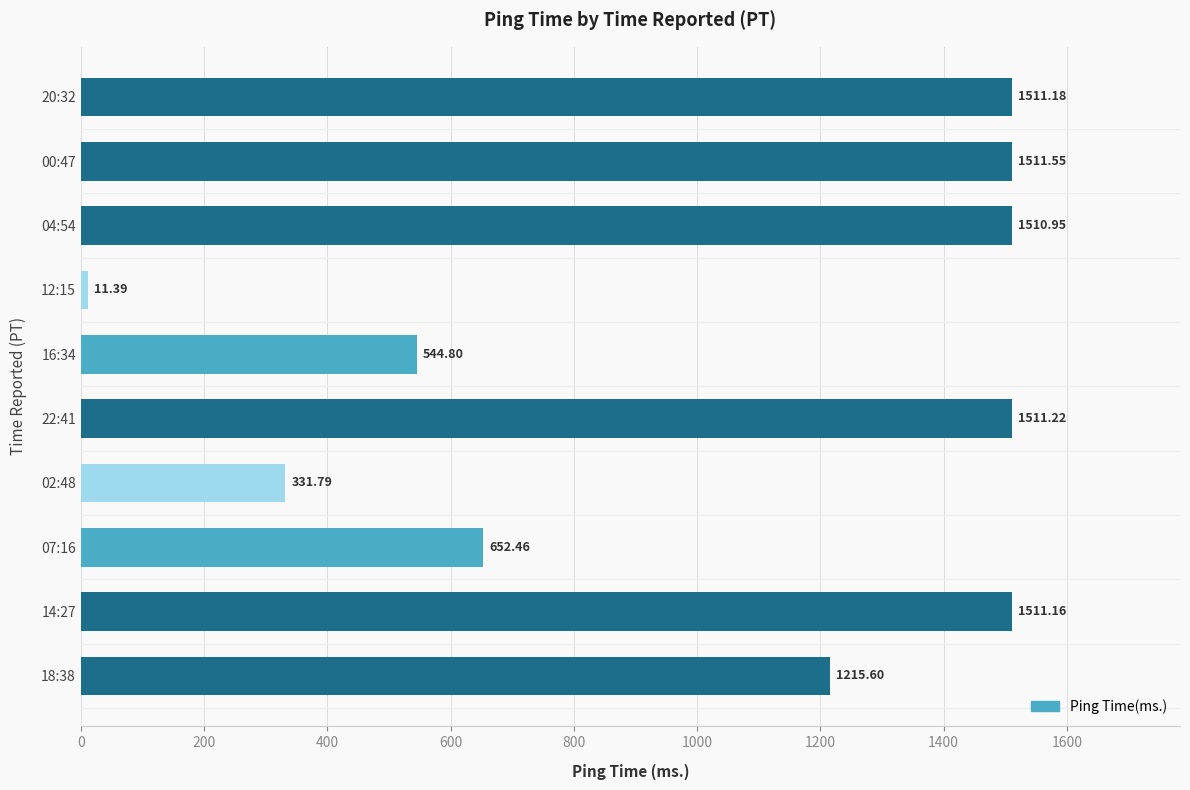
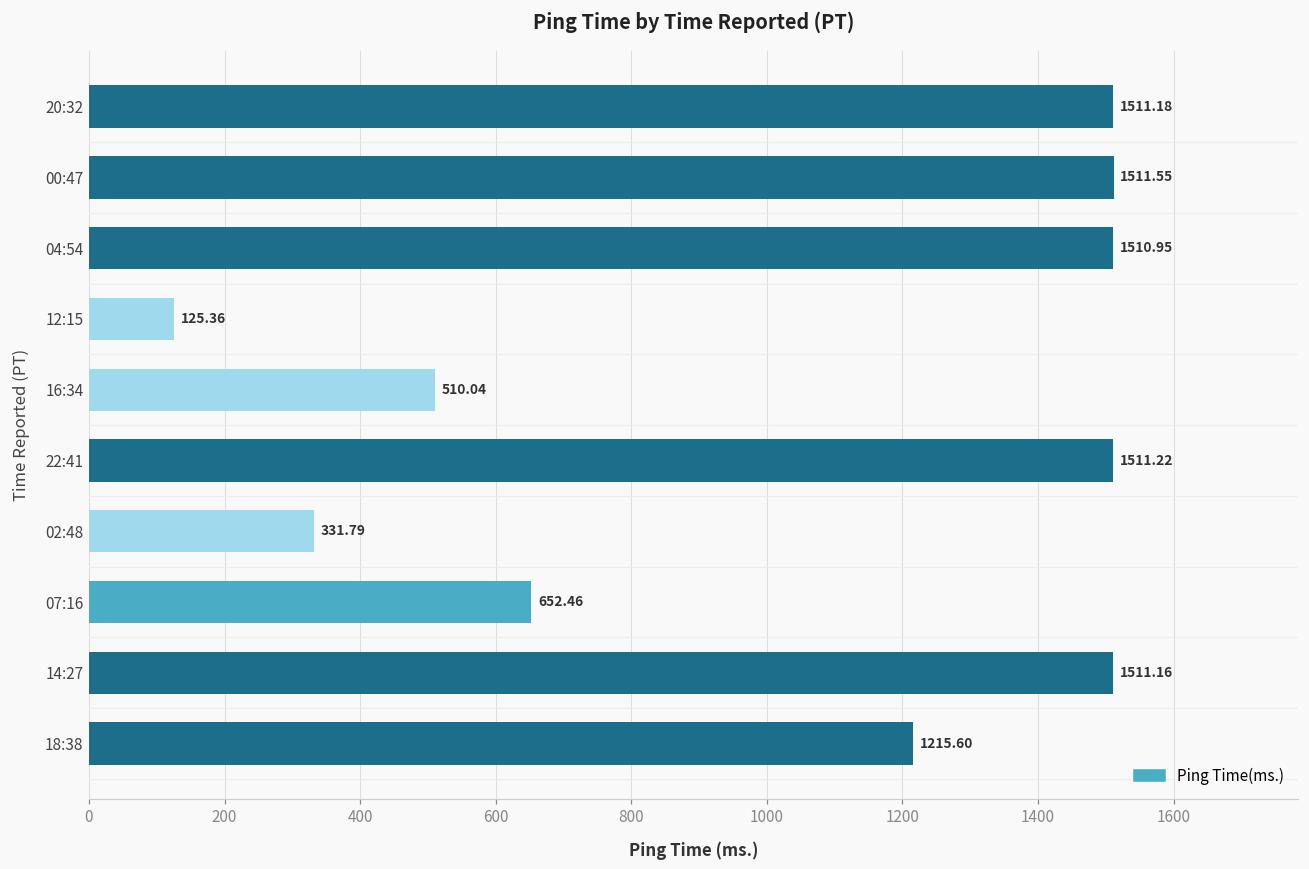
12:15: 11.39 -> 125.36
16:34: 544.80 -> 510.04
